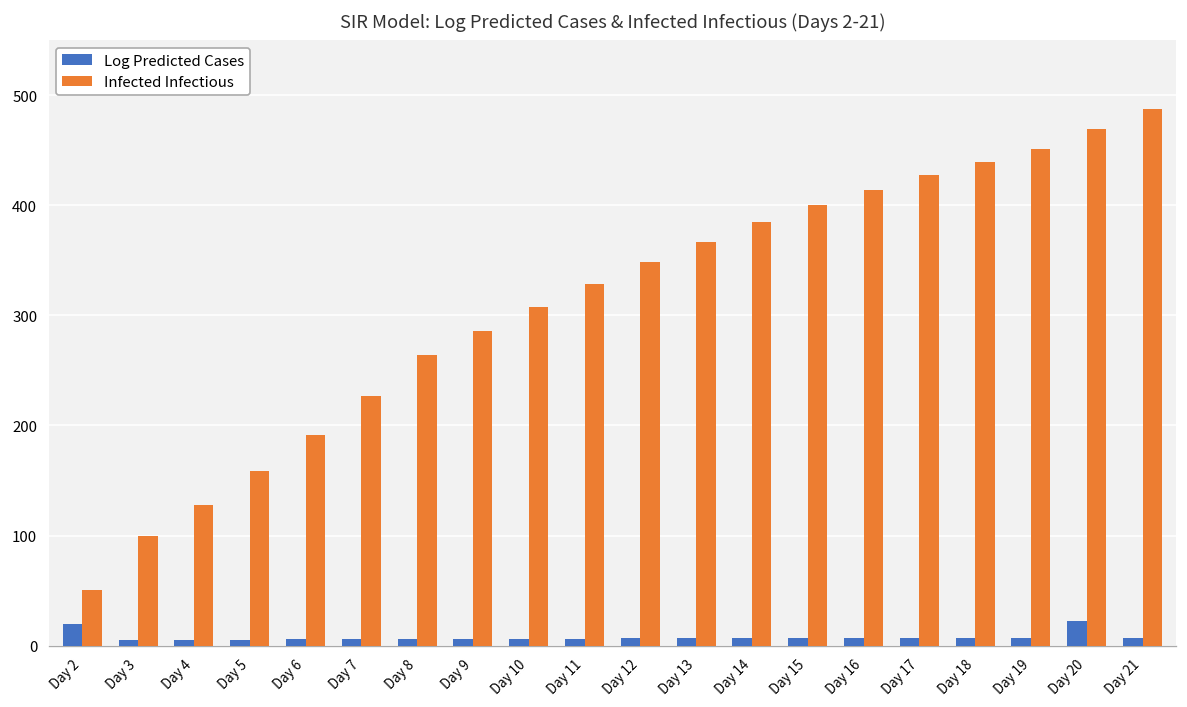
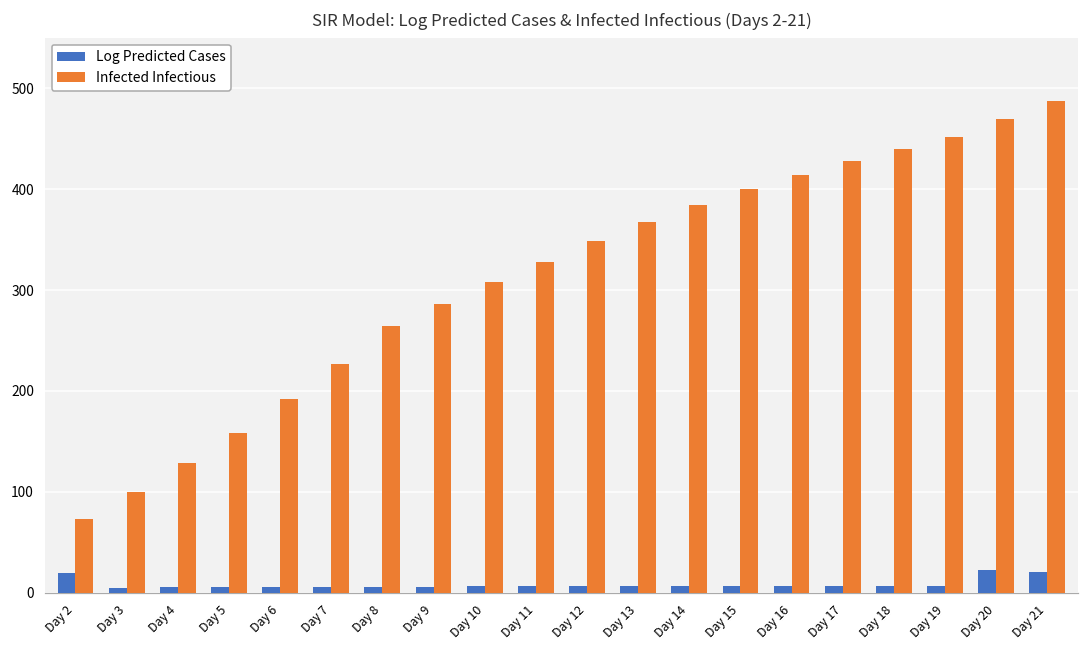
Infected Infectious, Day 2: 50 -> 70
Log Predicted Cases, Day 21: 10 -> 20
